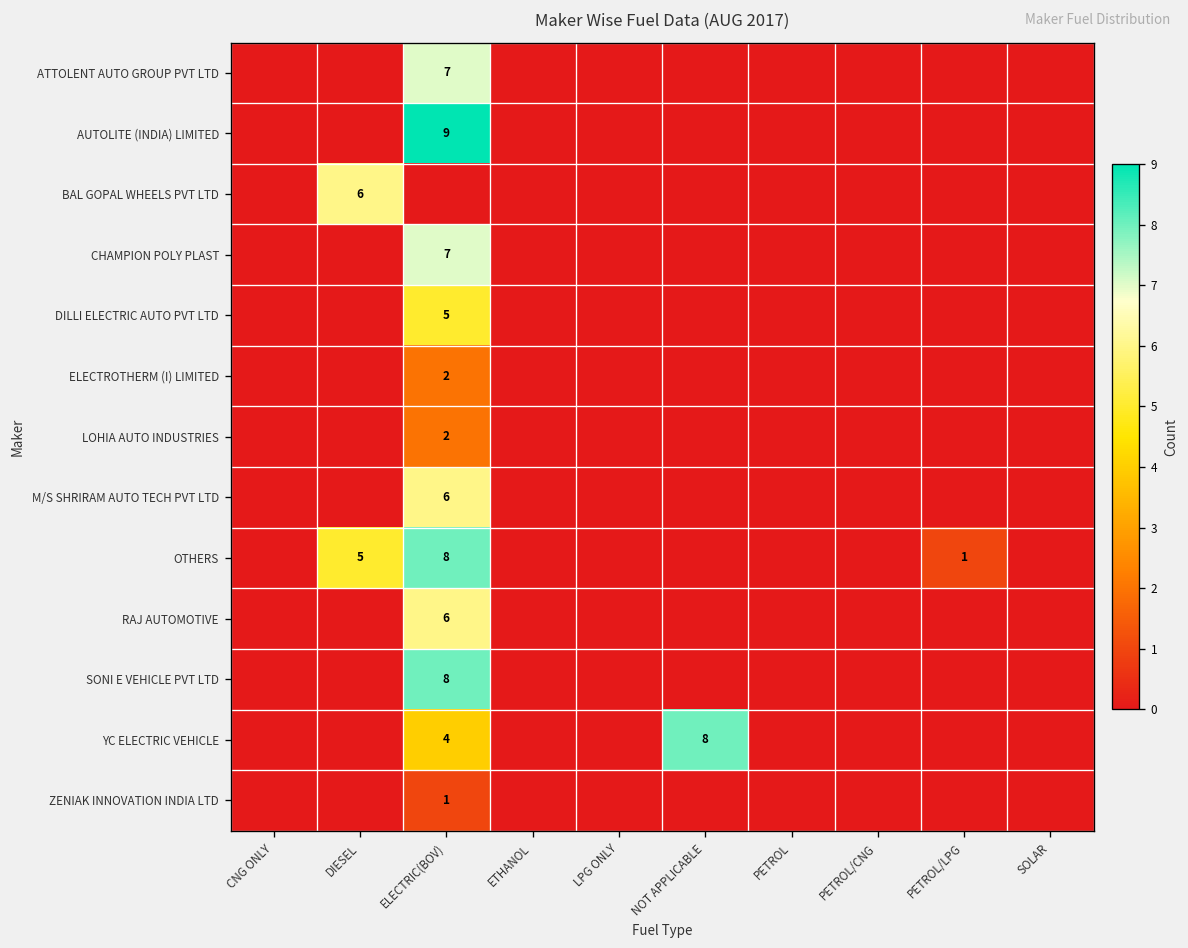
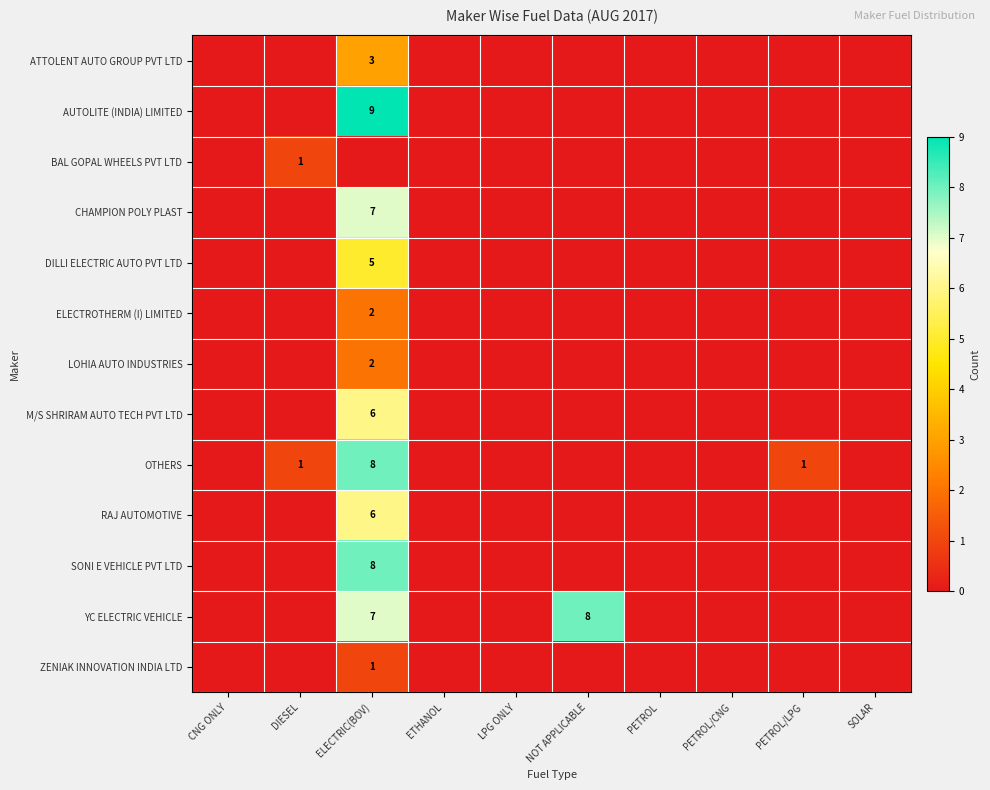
ATTOLENT AUTO GROUP PVT LTD, ELECTRIC(BOV): 7 -> 3
BAL GOPAL WHEELS PVT LTD, DIESEL: 6 -> 1
OTHERS, DIESEL: 5 -> 1
YC ELECTRIC VEHICLE, ELECTRIC(BOV): 4 -> 7
